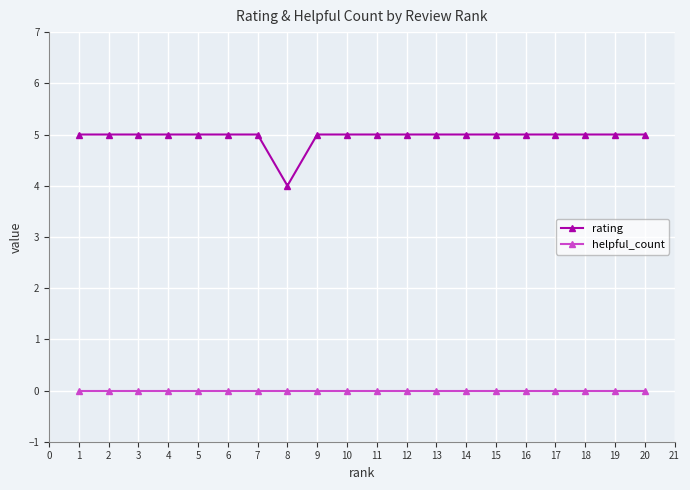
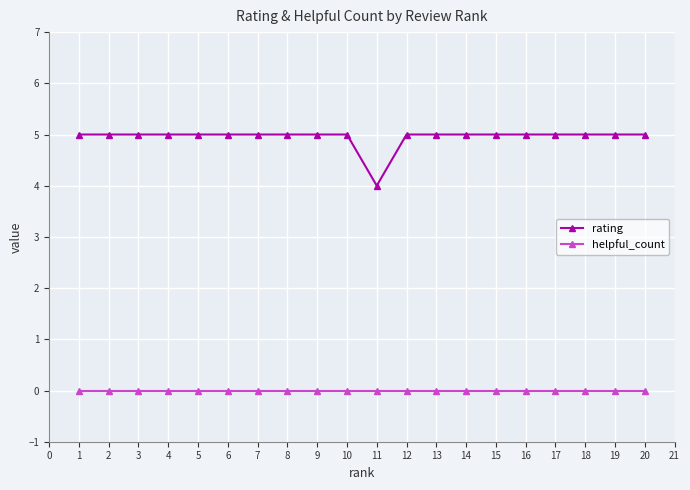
rating, 8: 4 -> 5
rating, 11: 5 -> 4
